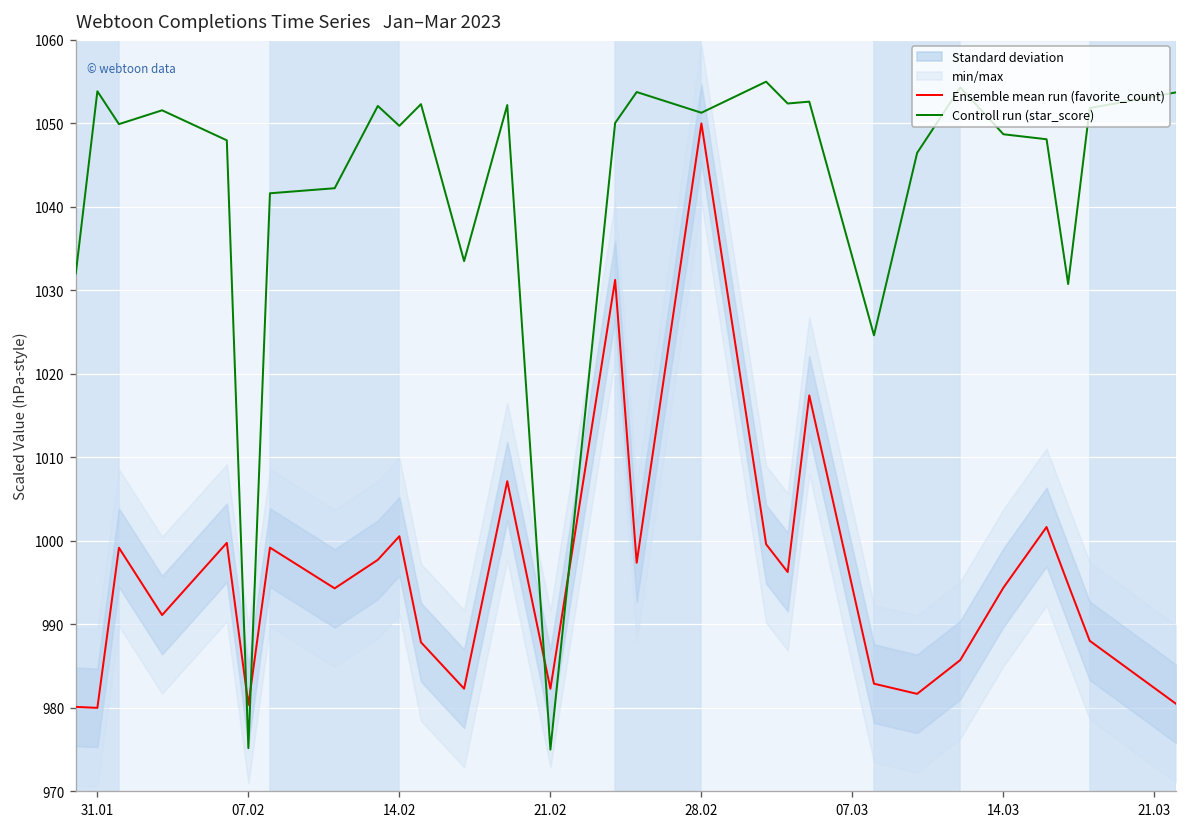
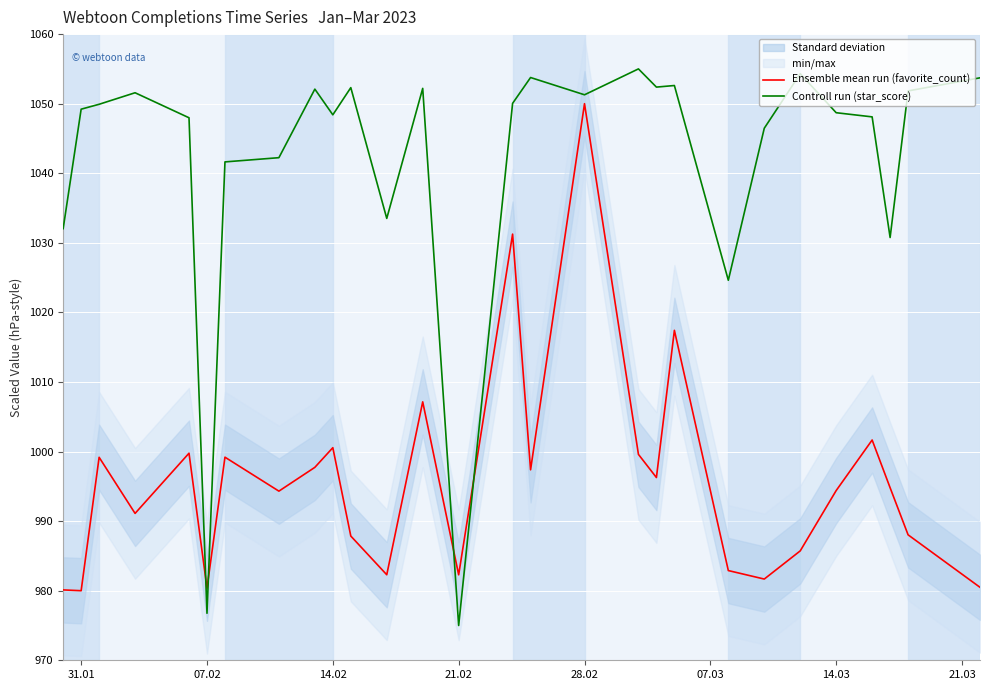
Controll run (star_score), 31.01: 1054 -> 1049
Controll run (star_score), 07.02: 975 -> 977
Controll run (star_score), 14.02: 1050 -> 1048
